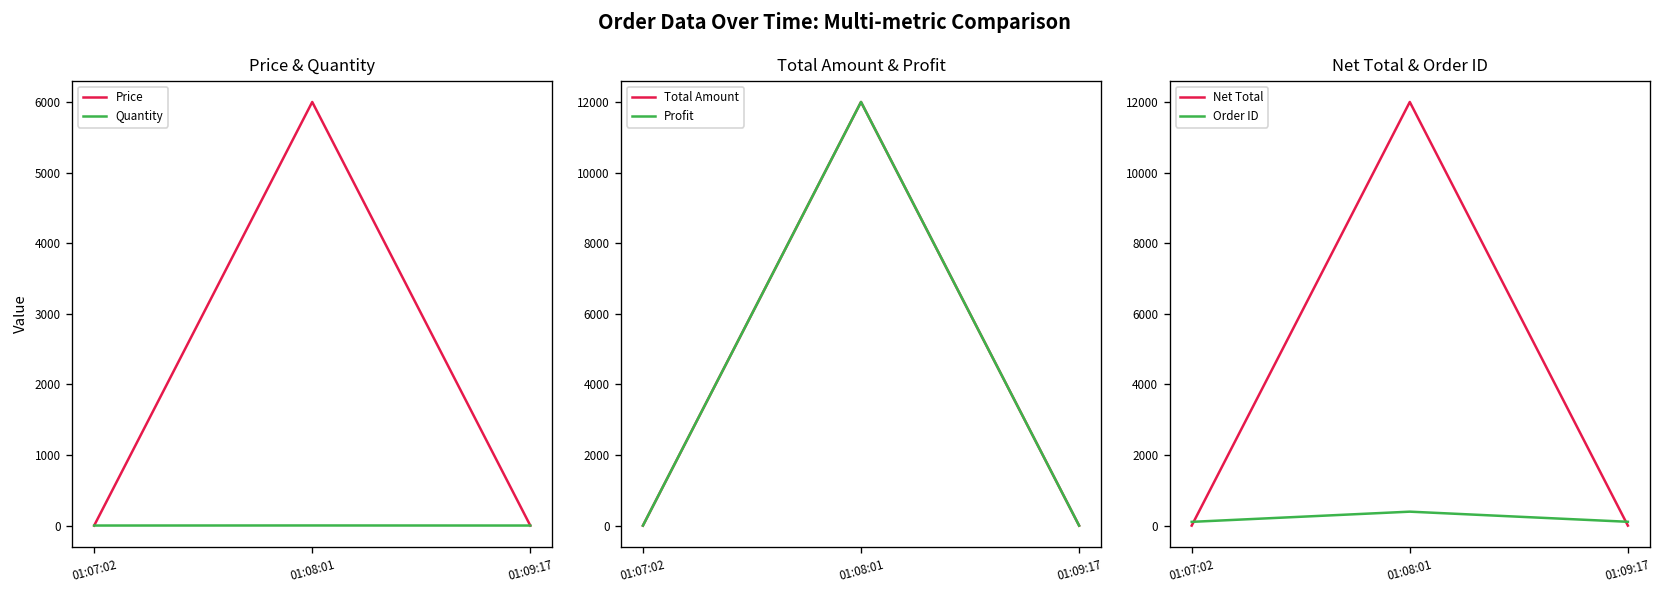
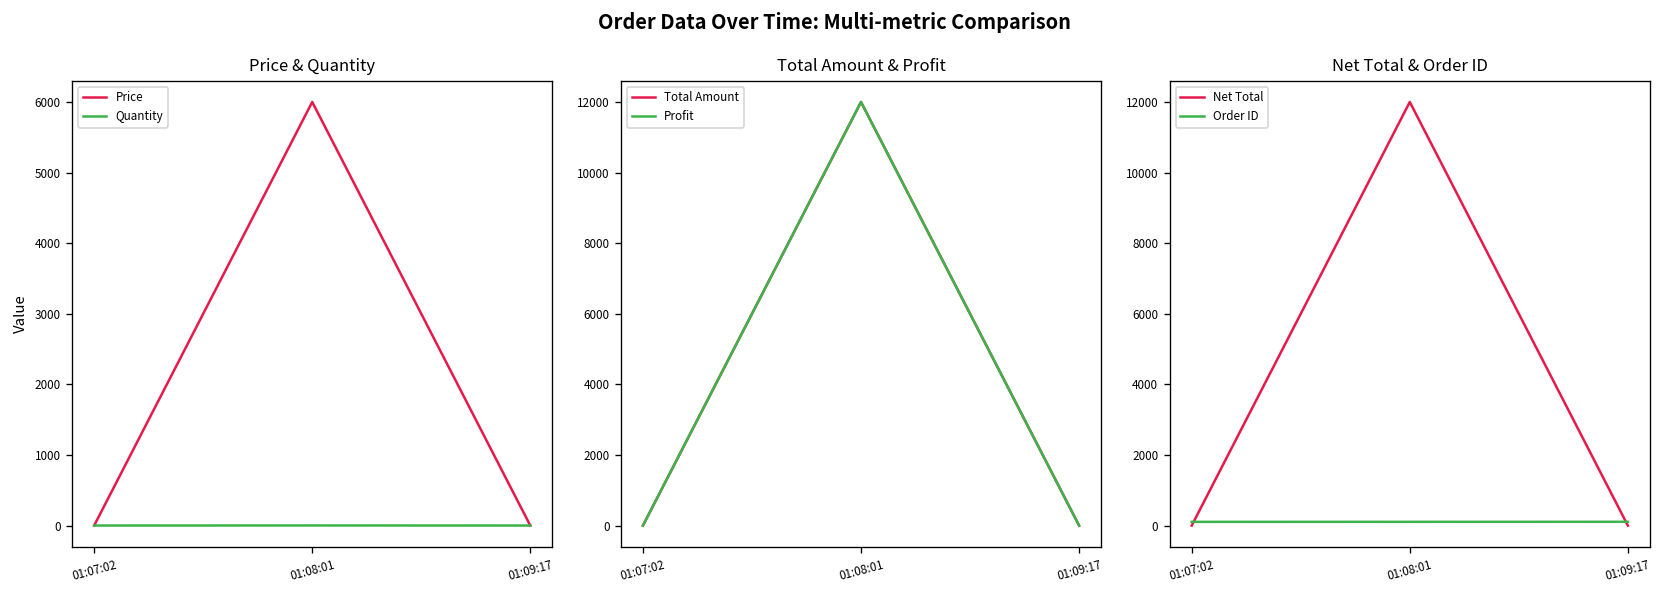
Net Total & Order ID, Order ID, 01:08:01: 400 -> 100
